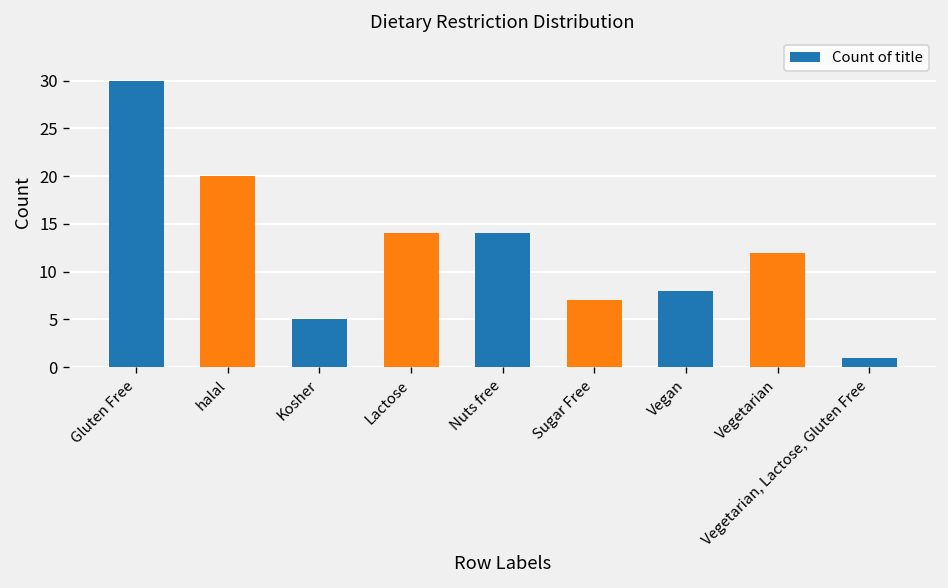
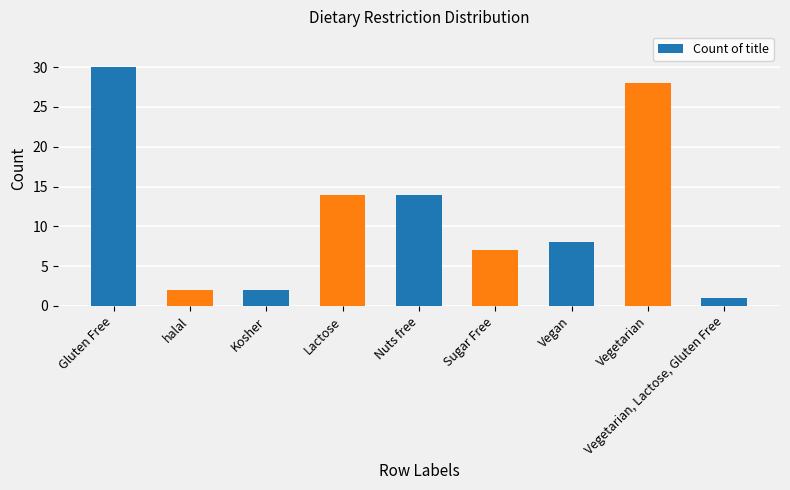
halal: 20 -> 2
Kosher: 5 -> 2
Vegetarian: 12 -> 28
